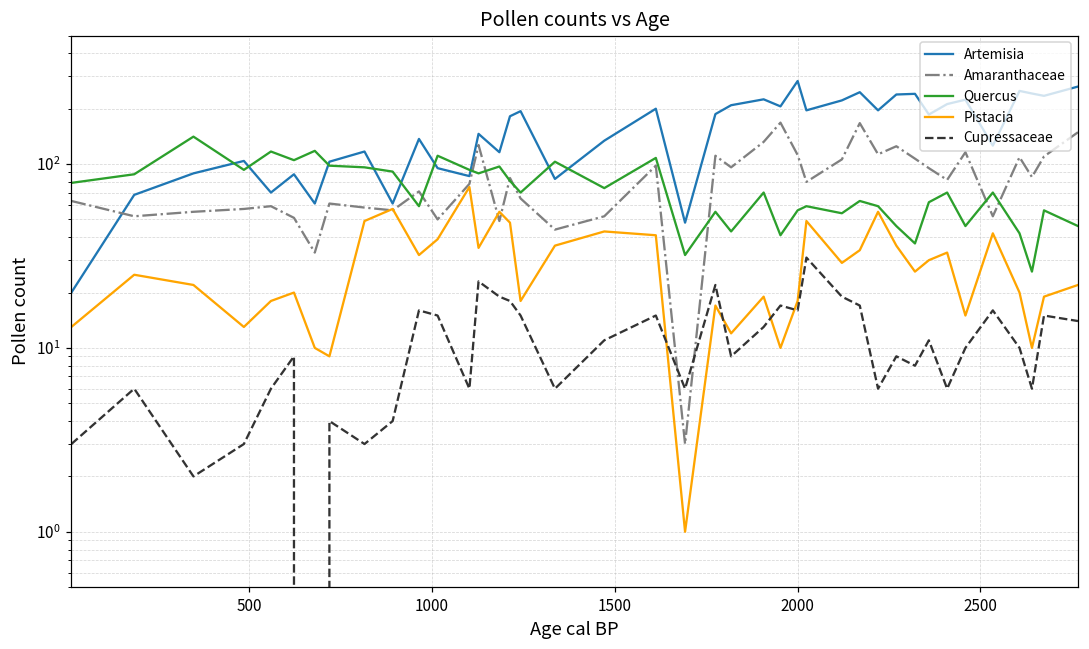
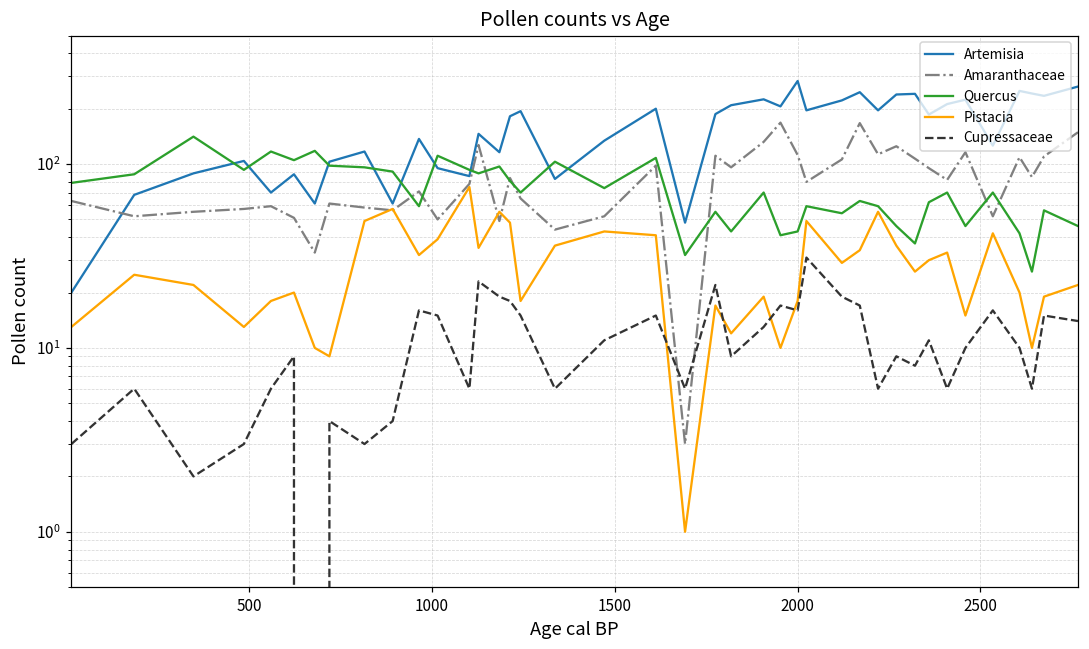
Quercus, 2000: 56 -> 43
